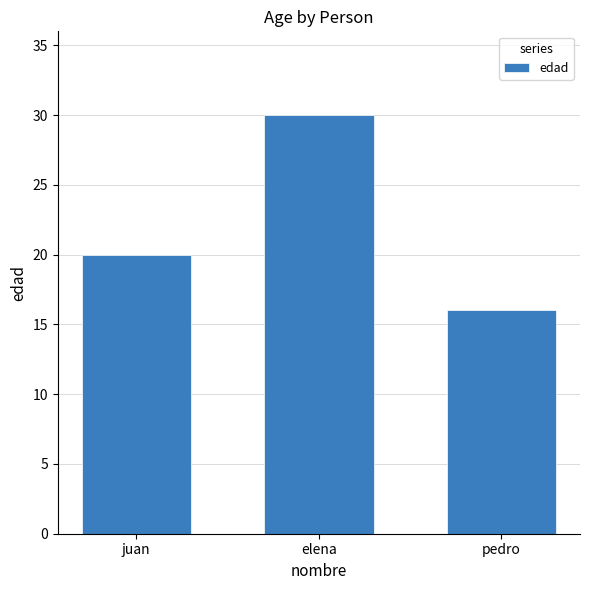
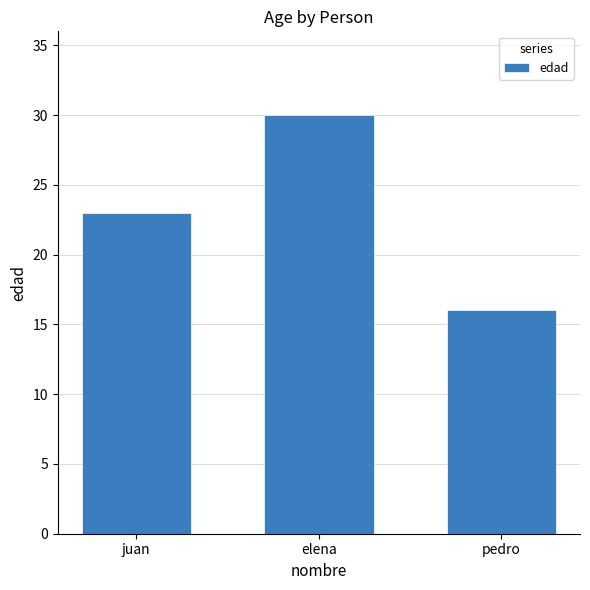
juan: 20 -> 23
